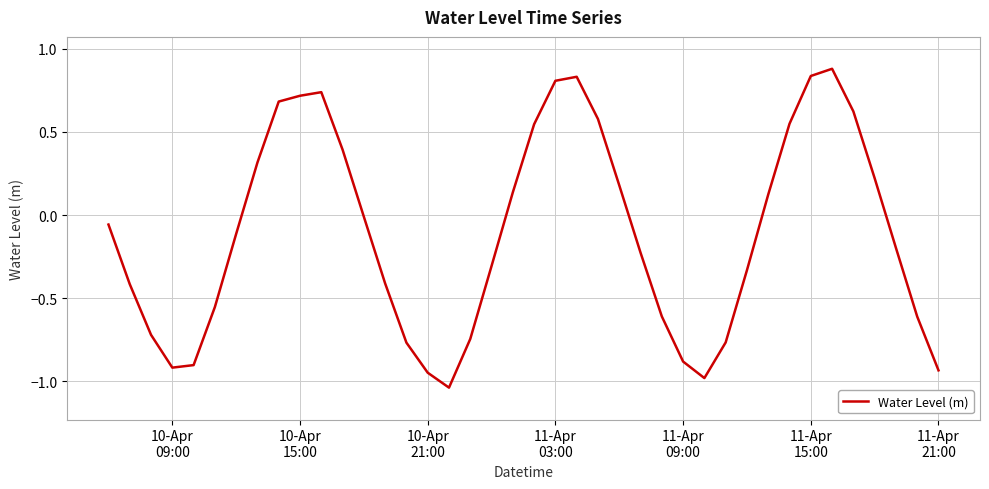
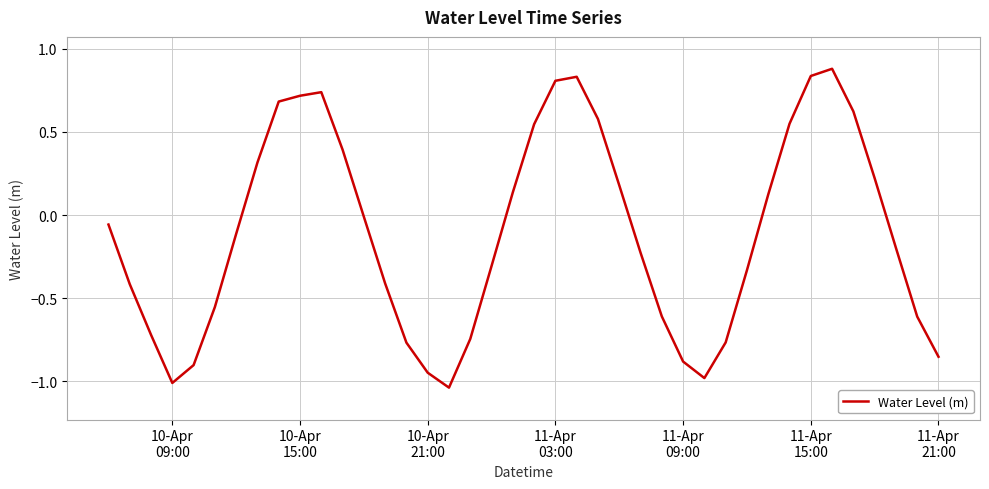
10-Apr 09:00: -0.92 -> -1.01
11-Apr 21:00: -0.93 -> -0.85
